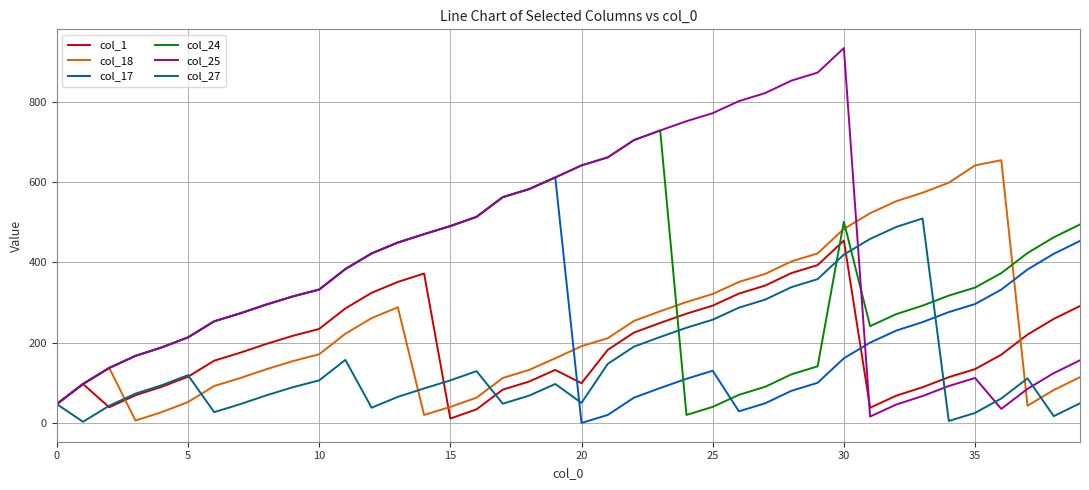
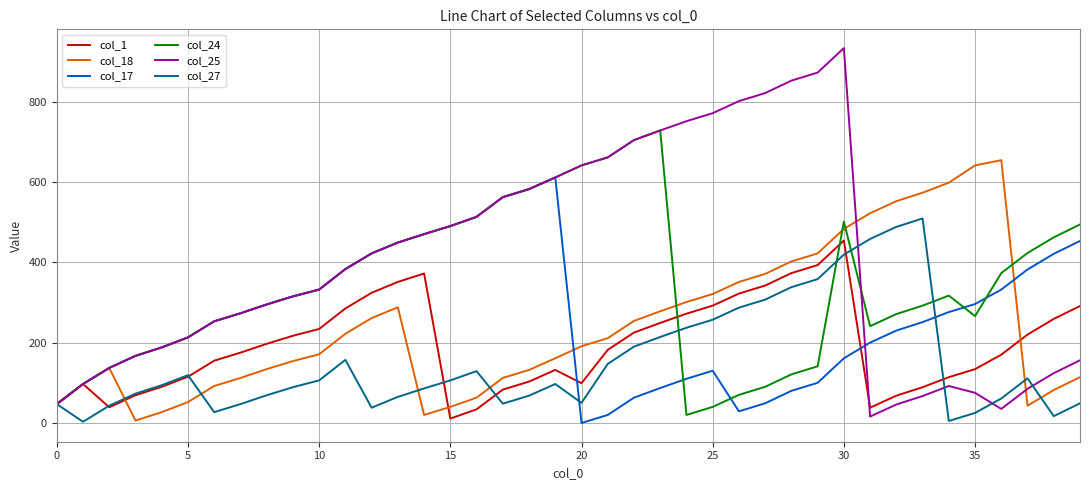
col_24, 35: 340 -> 270
col_25, 35: 110 -> 80
